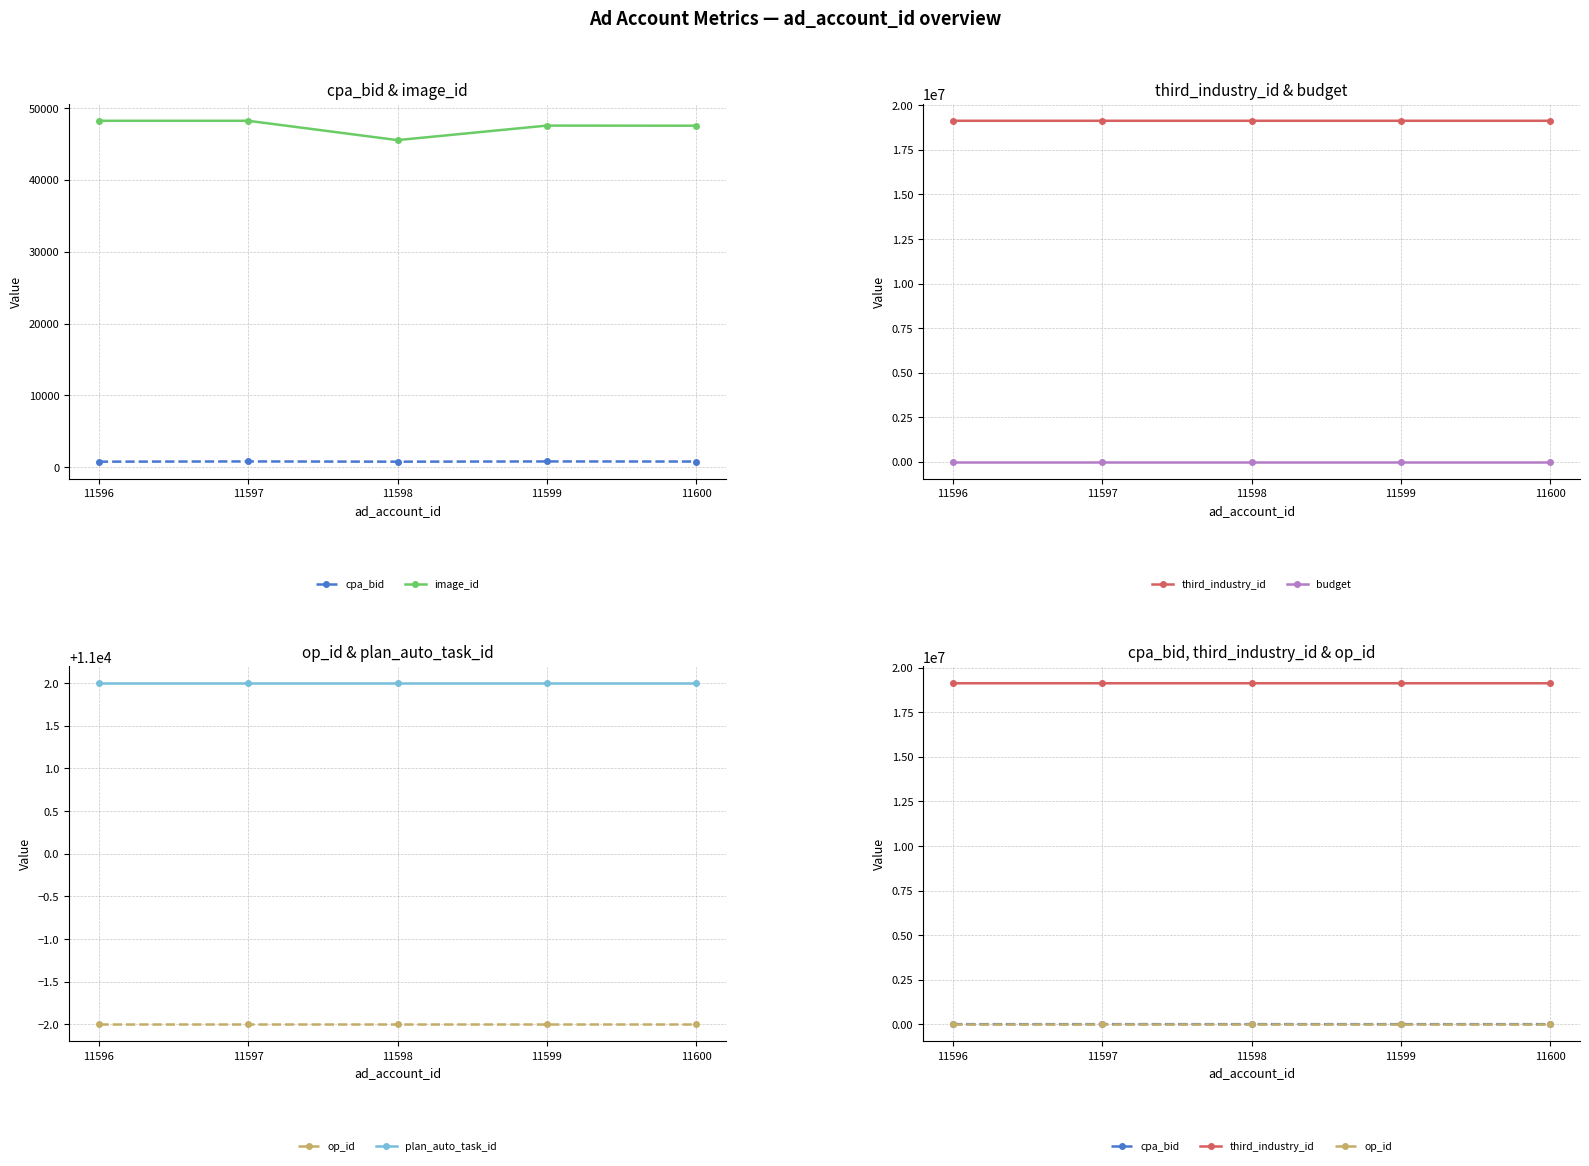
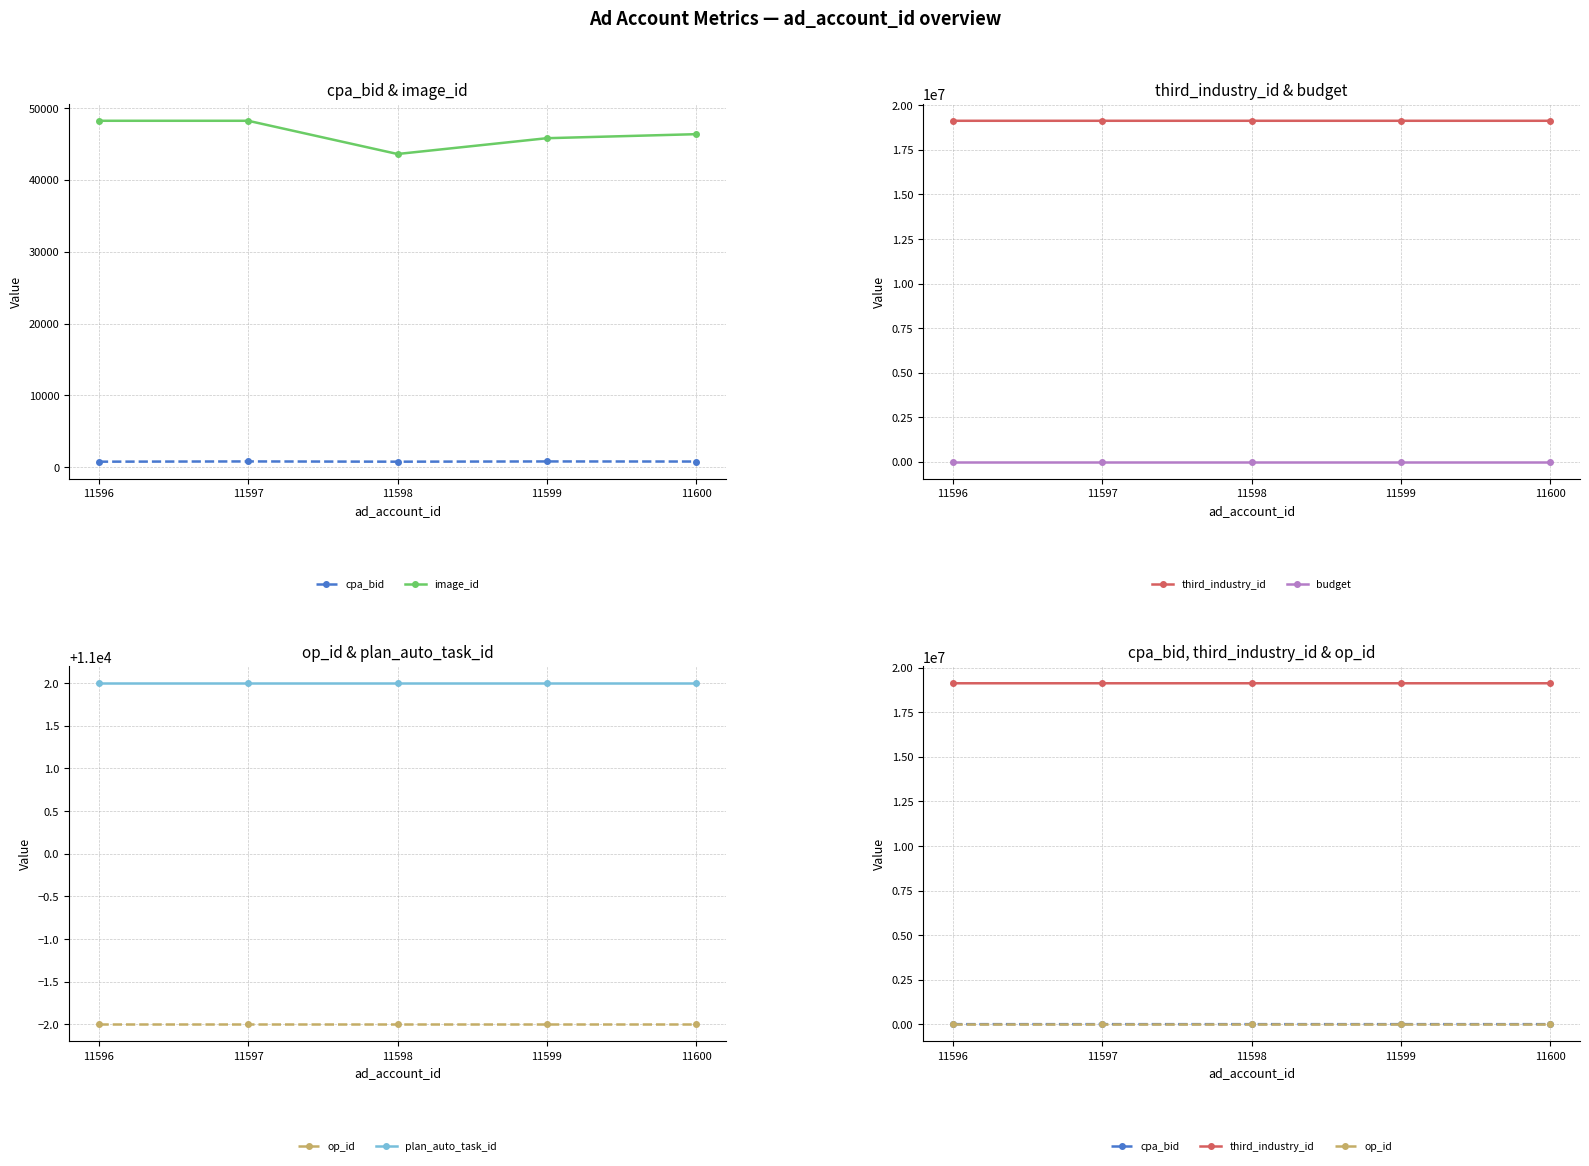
cpa_bid & image_id, image_id, 11598: 46000 -> 44000
cpa_bid & image_id, image_id, 11599: 48000 -> 46000
cpa_bid & image_id, image_id, 11600: 48000 -> 46000
